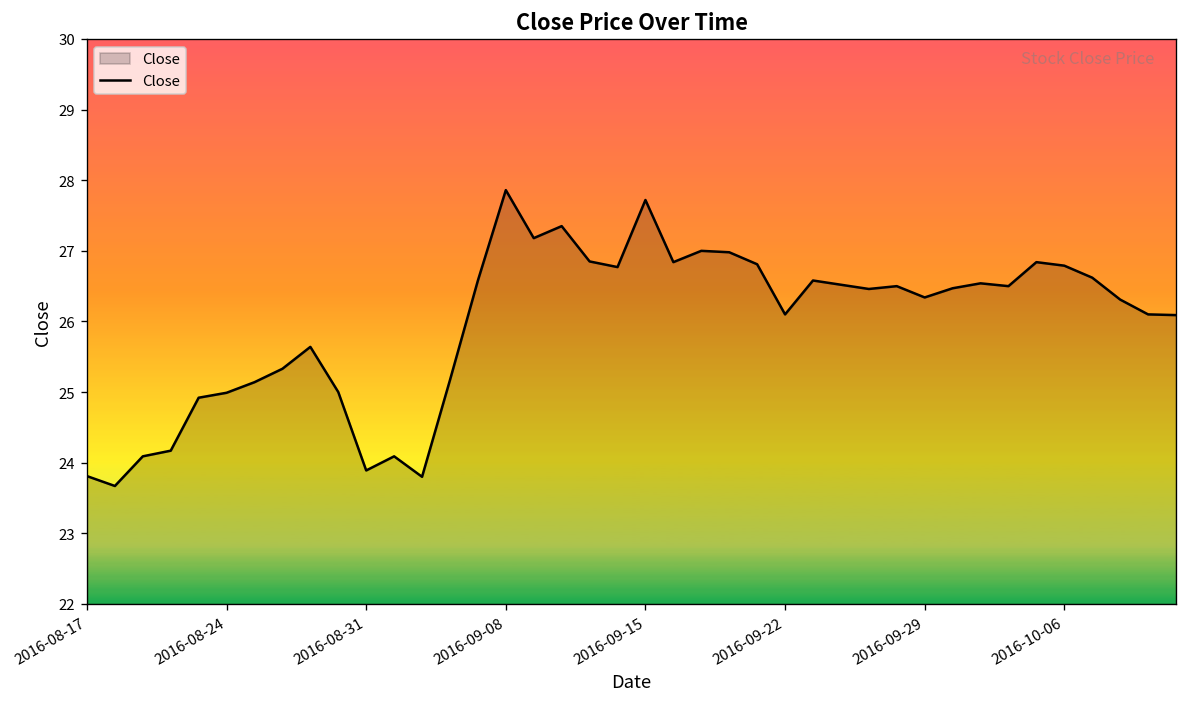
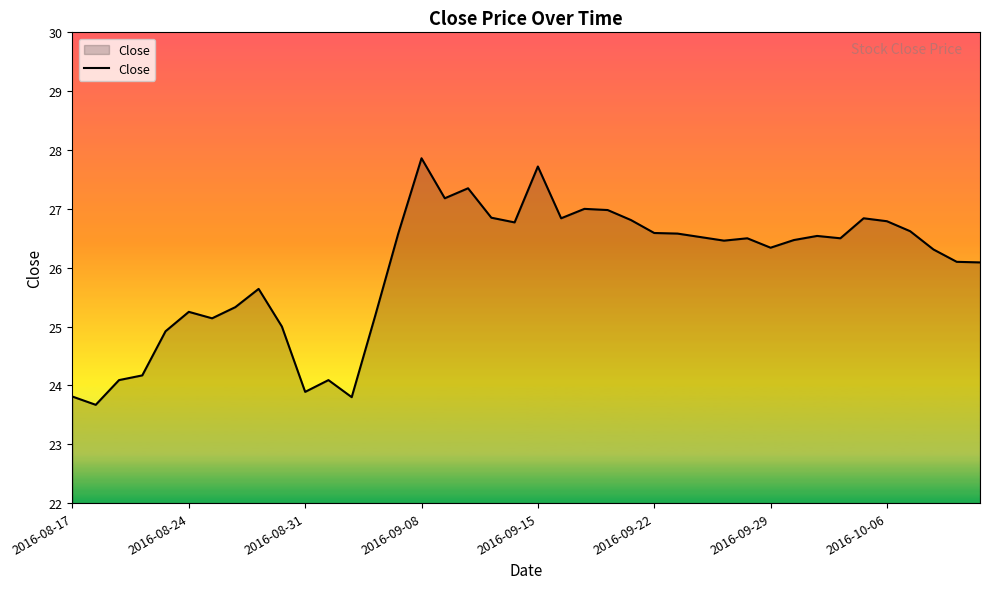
2016-08-24: 25.0 -> 25.3
2016-09-22: 26.1 -> 26.6
